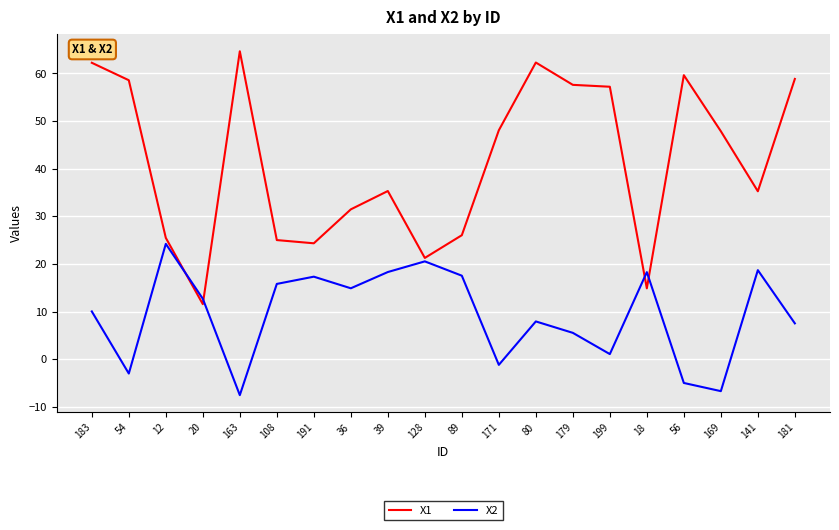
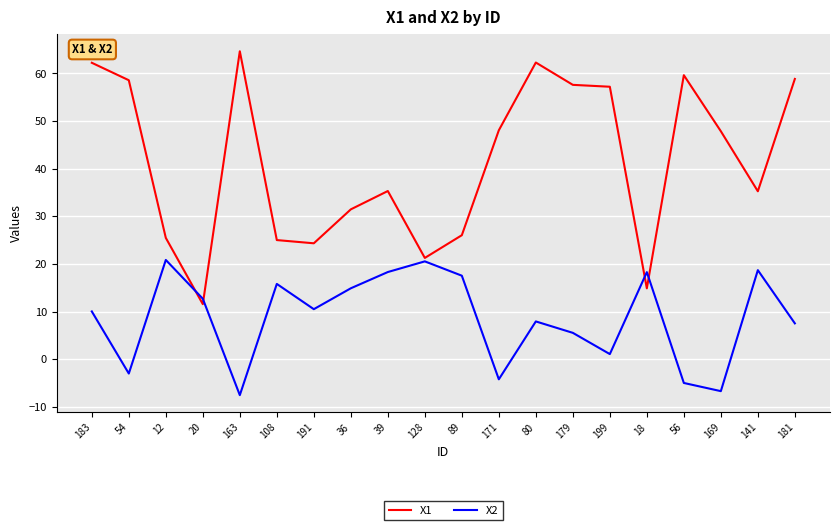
X2, 12: 24 -> 21
X2, 191: 17 -> 11
X2, 171: -1 -> -4
